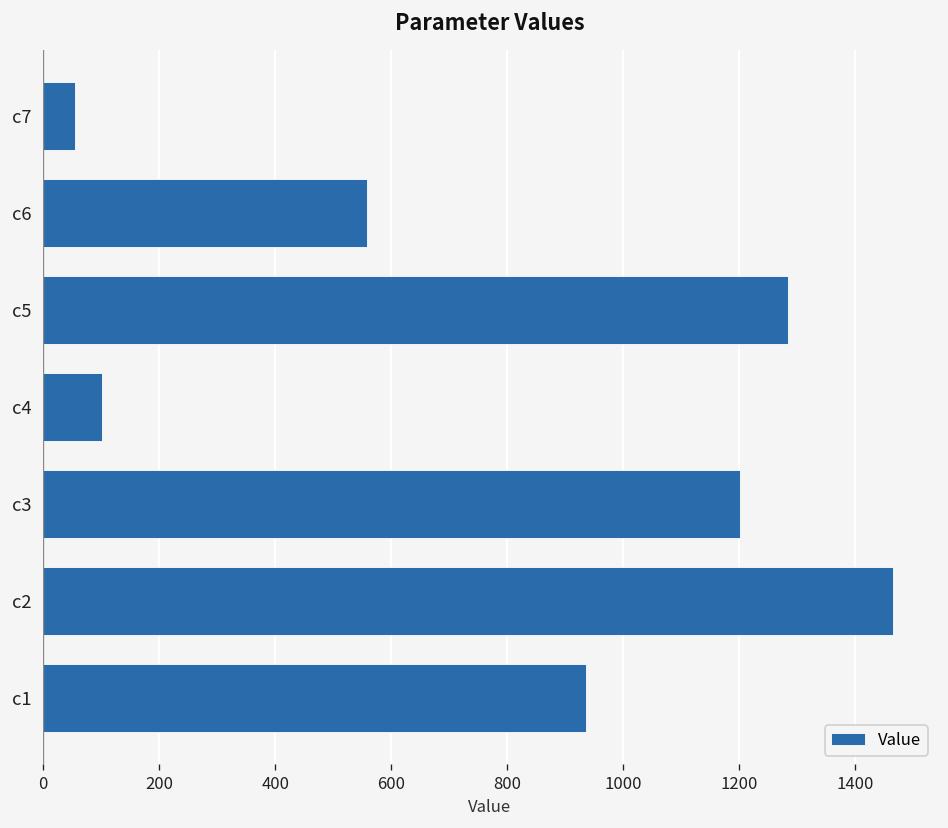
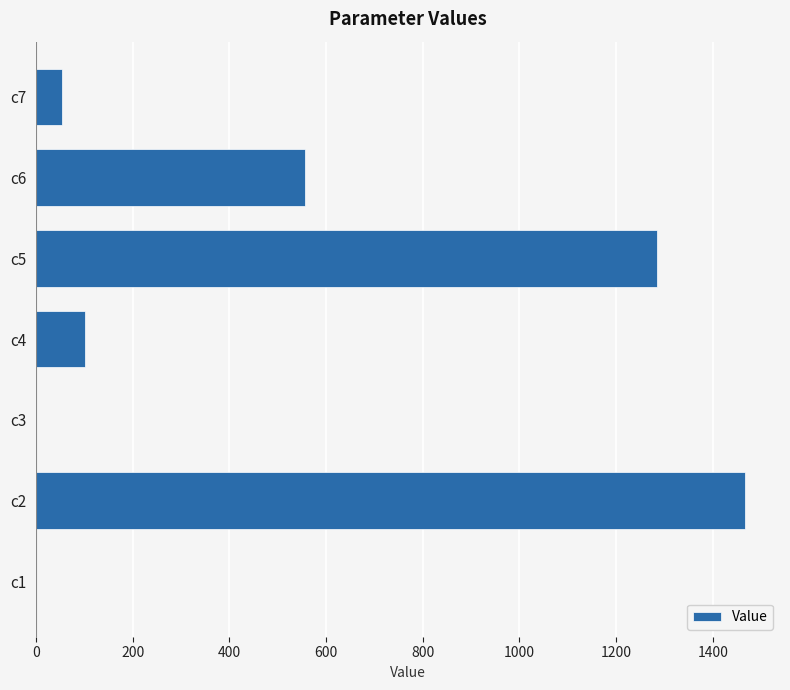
c3: 1200 -> 0
c1: 940 -> 0
